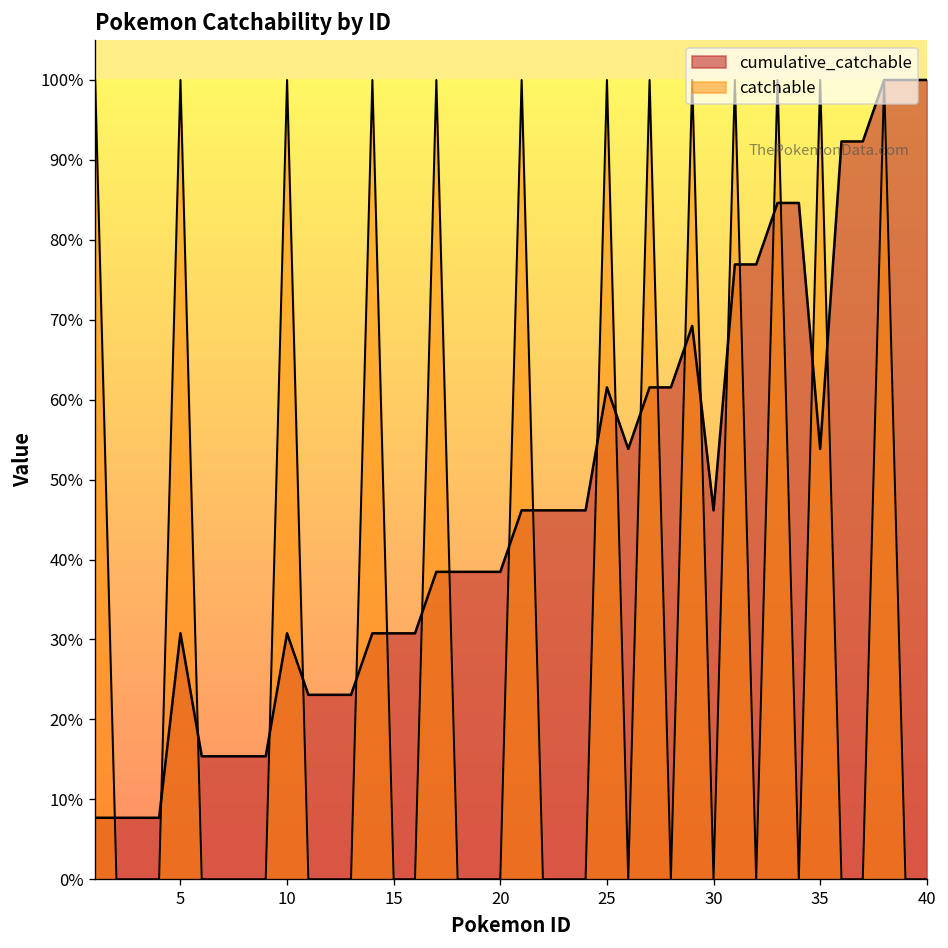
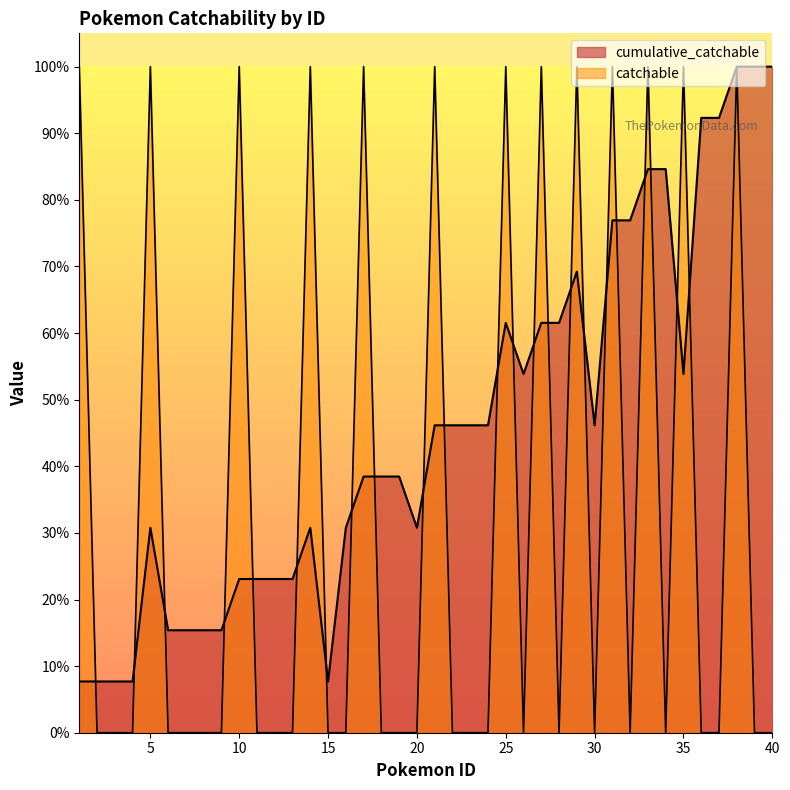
cumulative_catchable, 10: 31% -> 23%
cumulative_catchable, 15: 31% -> 8%
cumulative_catchable, 20: 38% -> 31%
